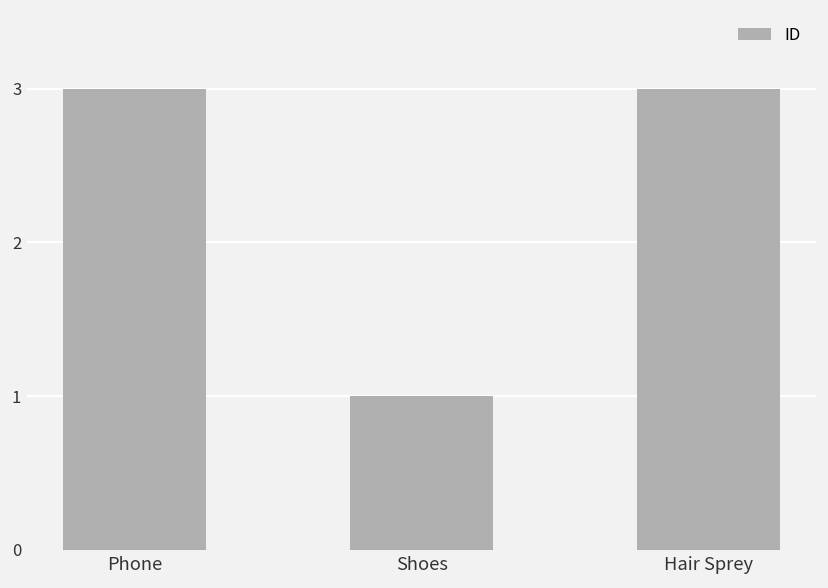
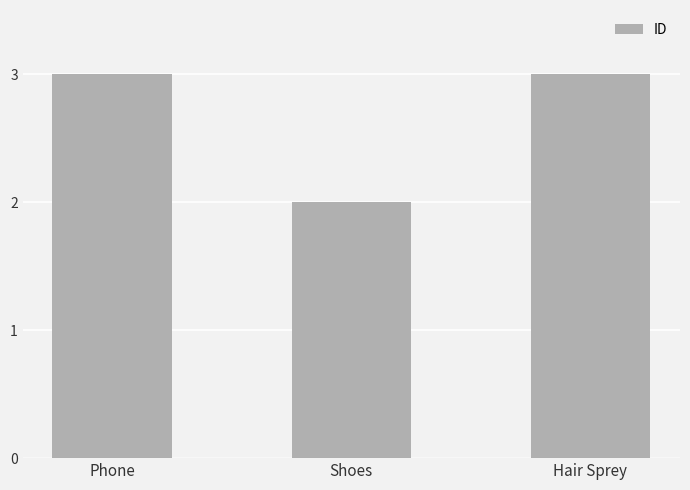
Shoes: 1 -> 2
